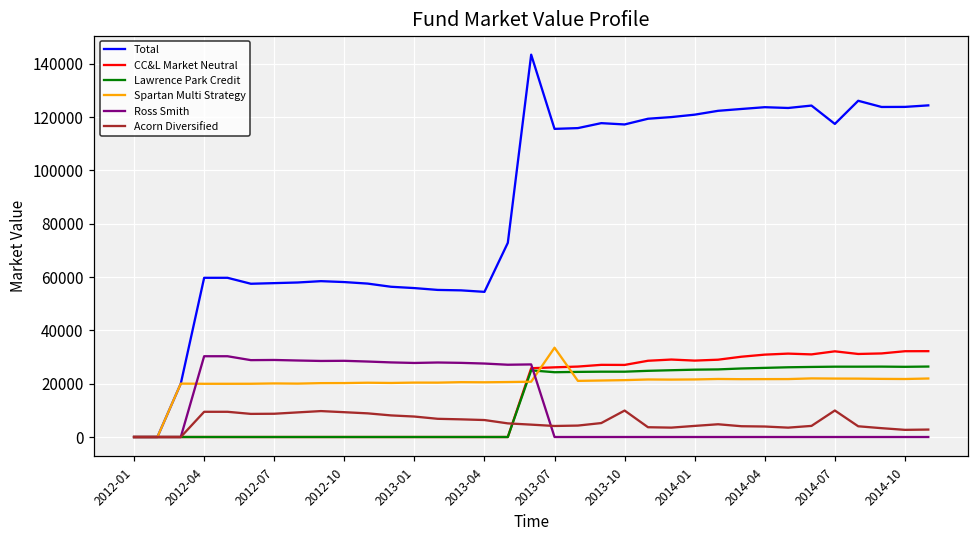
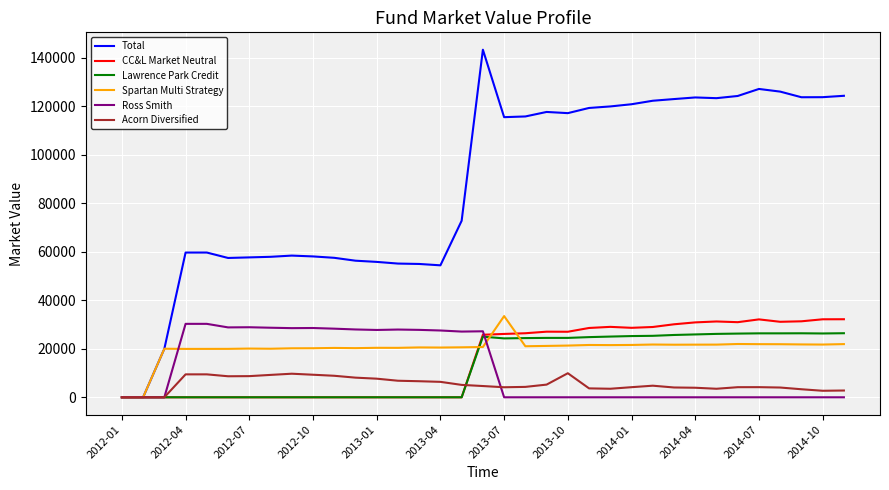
Total, 2014-07: 117000 -> 127000
Acorn Diversified, 2014-07: 10000 -> 4000
